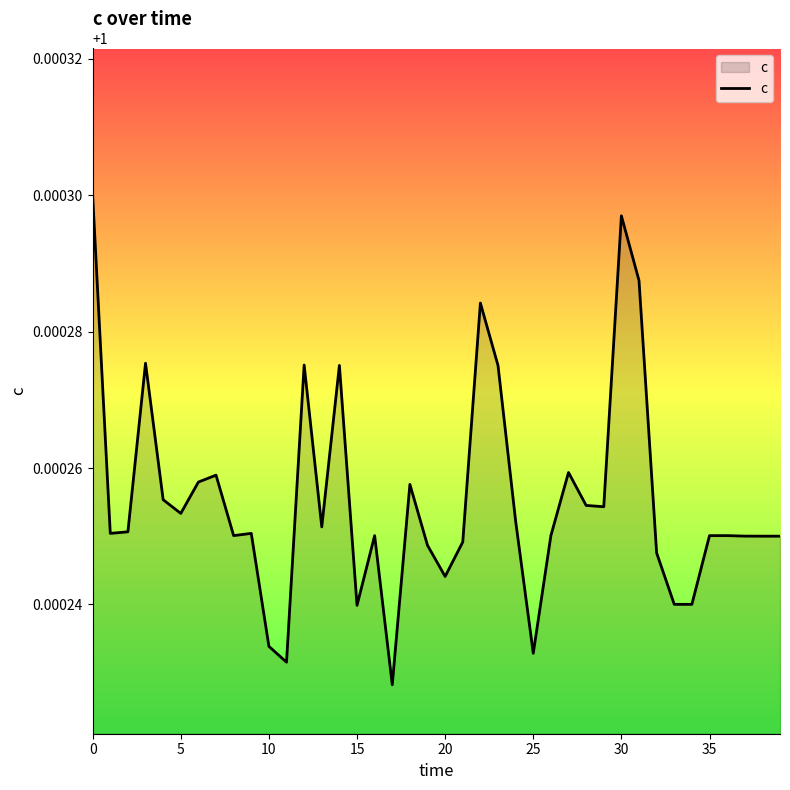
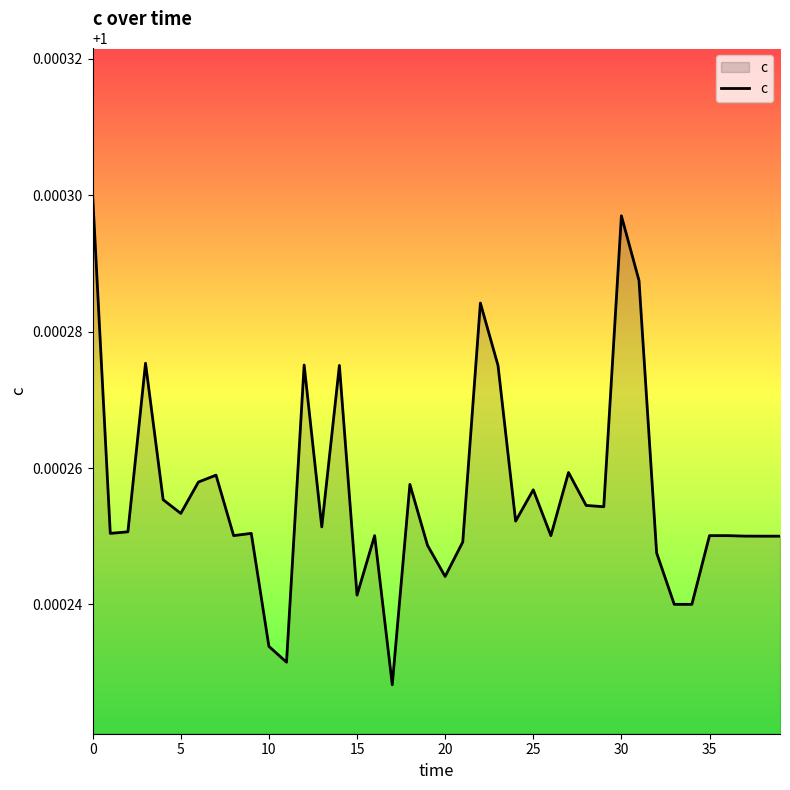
15: 1.000240 -> 1.000241
25: 1.000233 -> 1.000257
